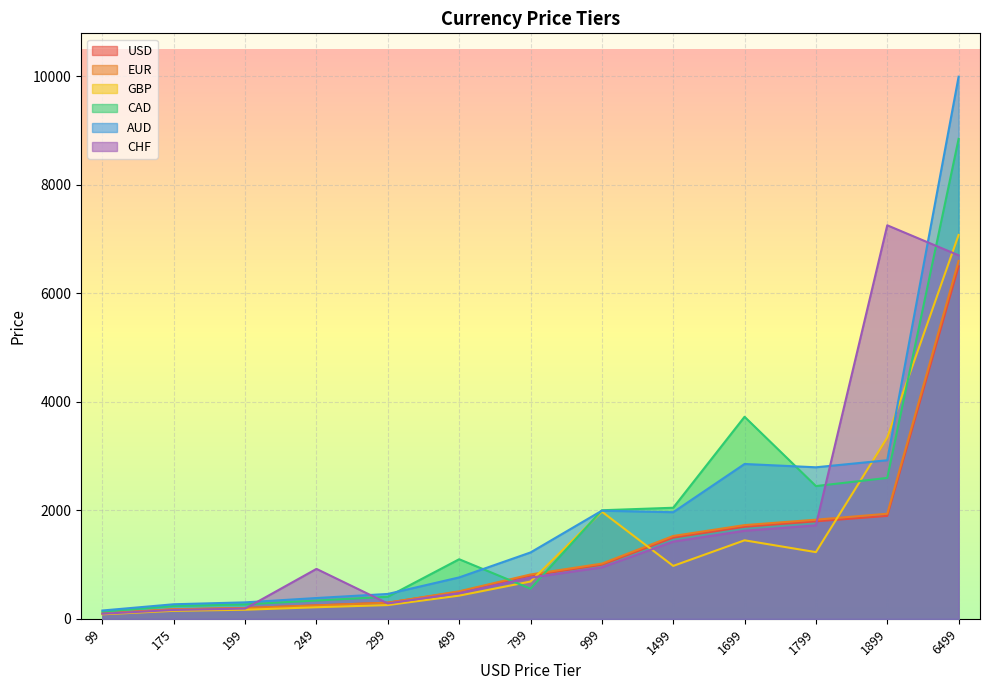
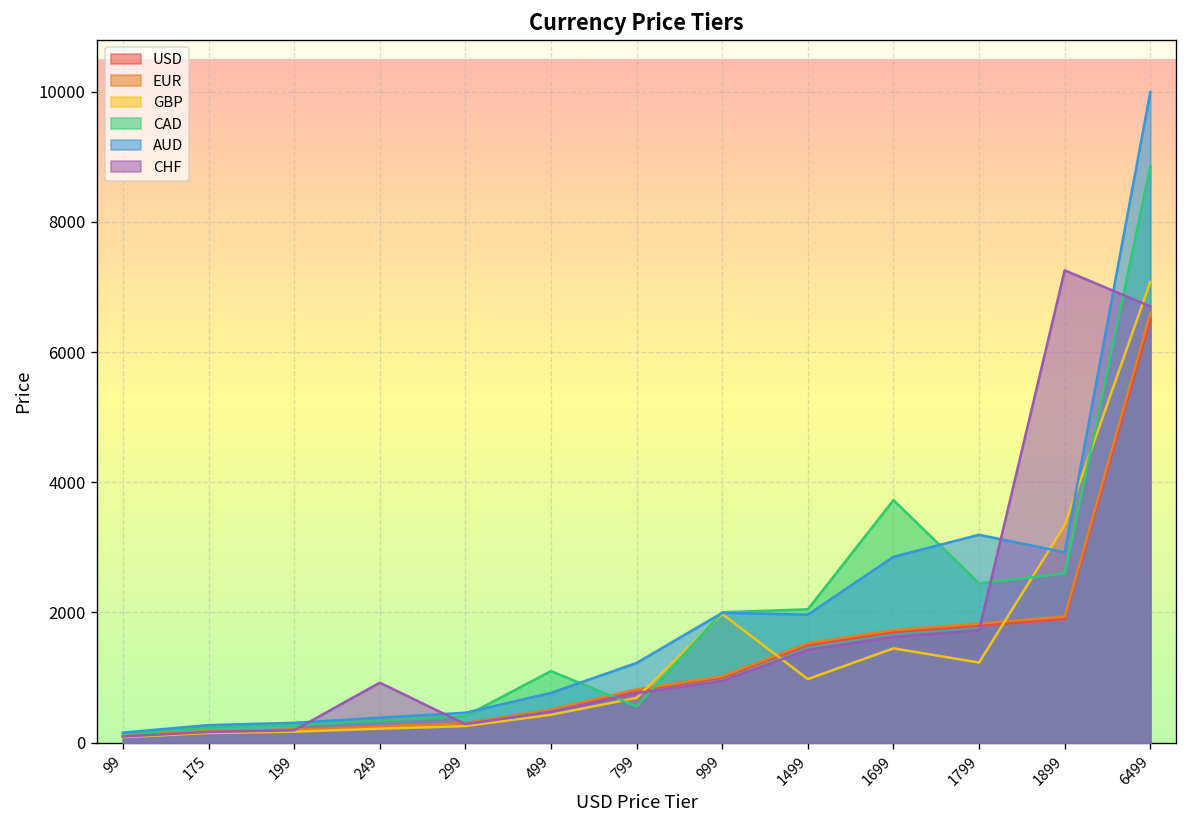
AUD, 1799: 2800 -> 3200
